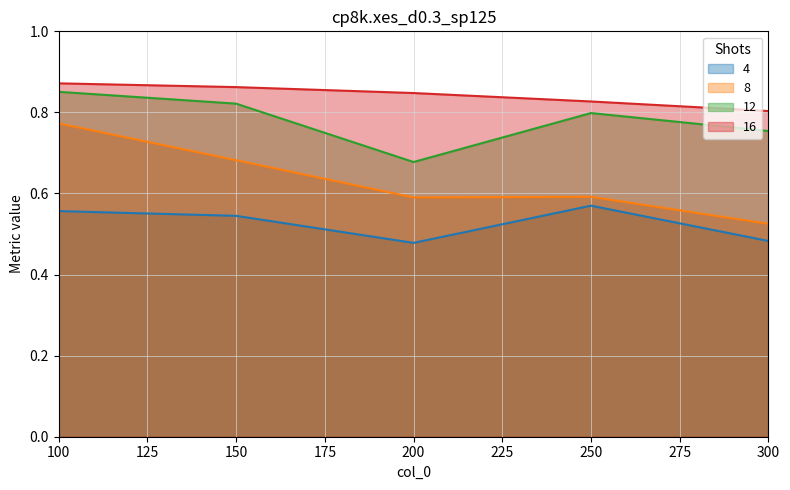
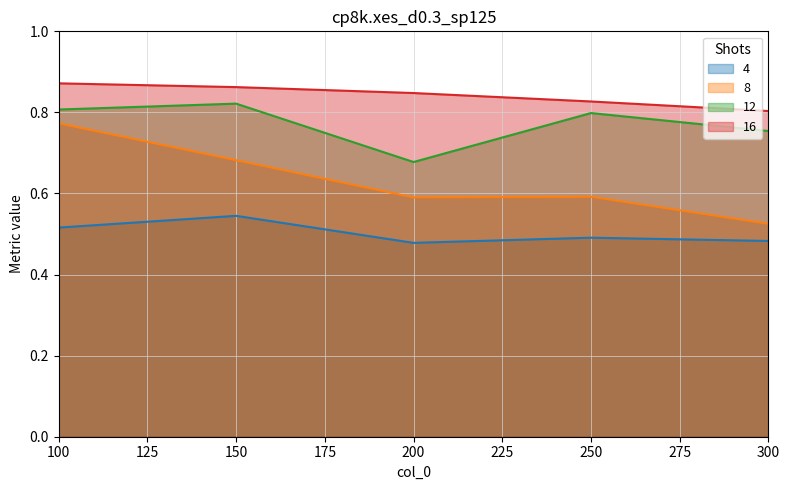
4, 100: 0.56 -> 0.52
12, 100: 0.85 -> 0.81
4, 250: 0.57 -> 0.49
